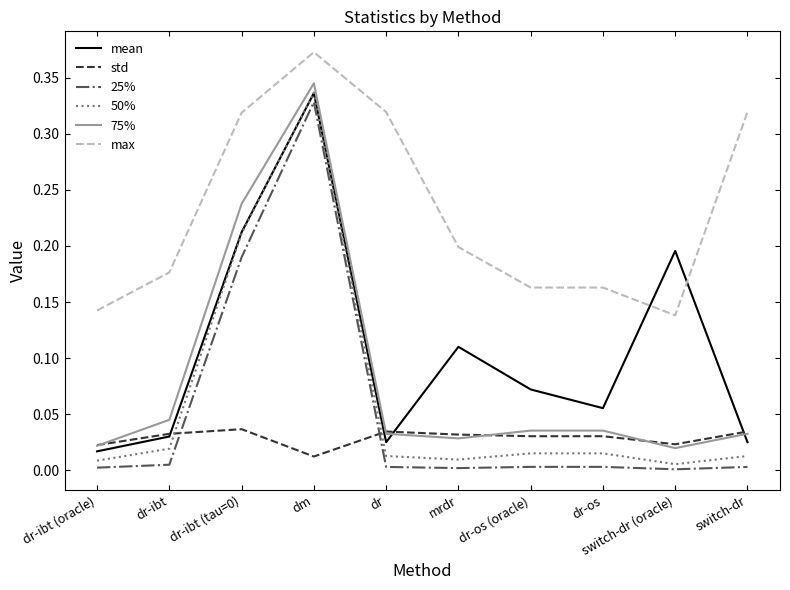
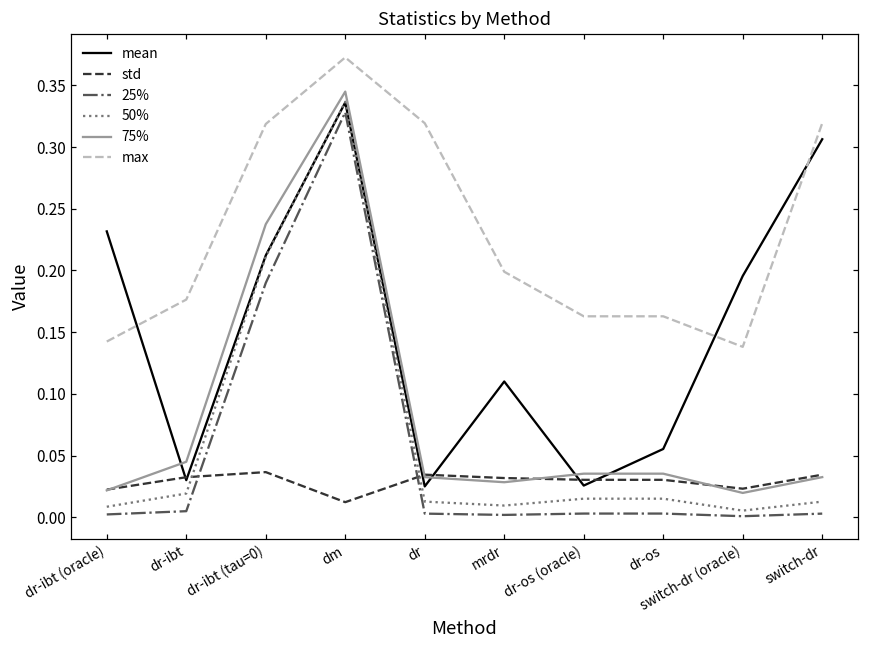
mean, dr-ibt (oracle): 0.017 -> 0.232
mean, dr-os (oracle): 0.072 -> 0.026
mean, switch-dr: 0.025 -> 0.306
